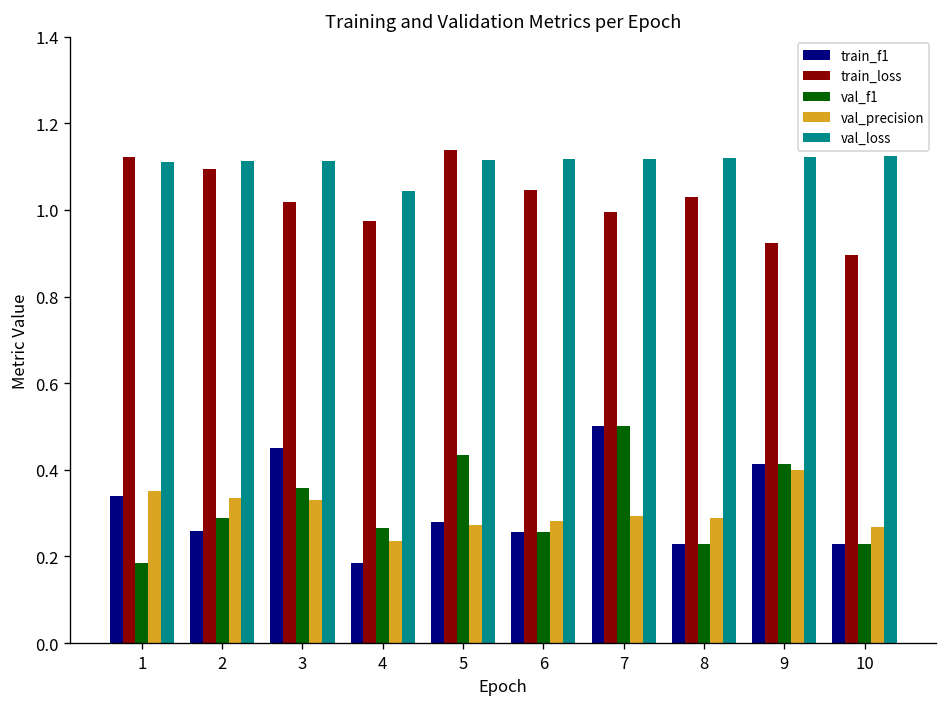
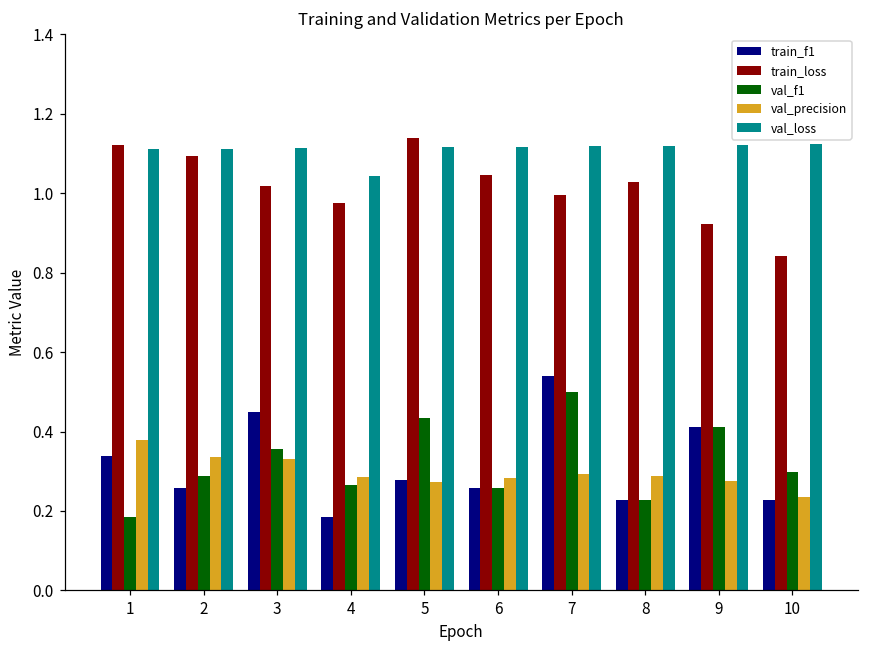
val_precision, 1: 0.35 -> 0.38
val_precision, 4: 0.23 -> 0.28
train_f1, 7: 0.50 -> 0.54
val_precision, 9: 0.40 -> 0.28
train_loss, 10: 0.90 -> 0.84
val_f1, 10: 0.23 -> 0.30
val_precision, 10: 0.27 -> 0.24
